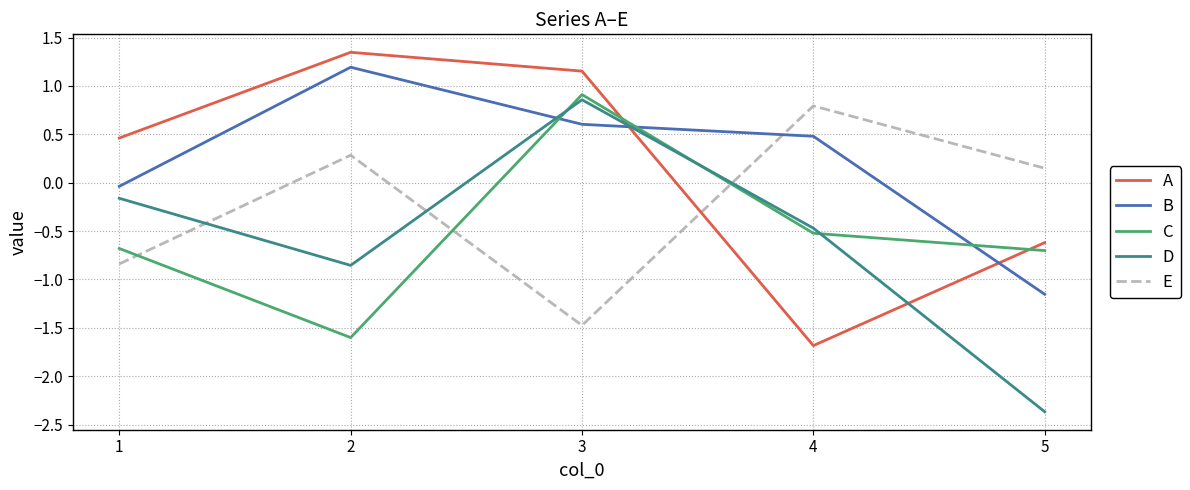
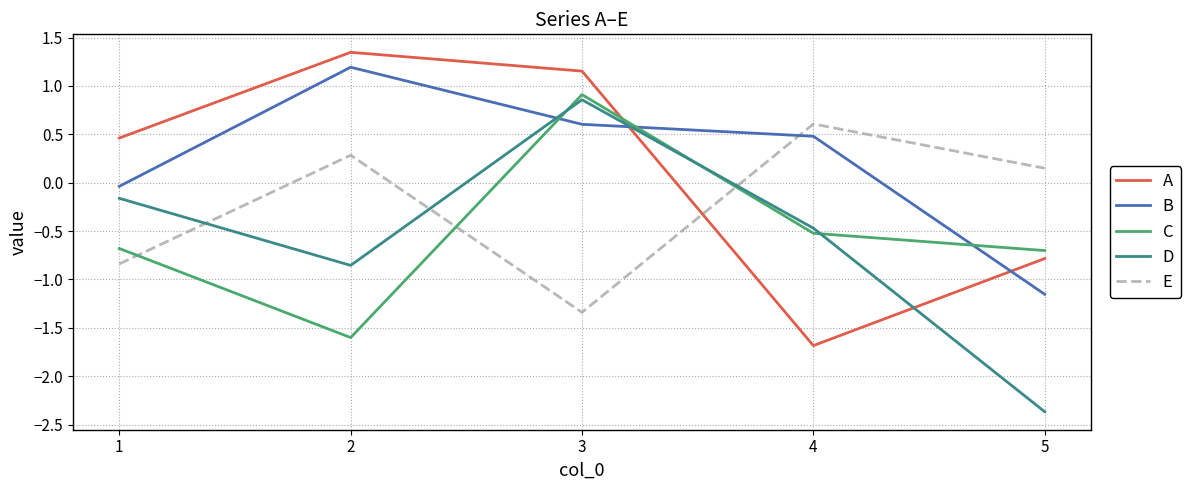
E, 3: -1.5 -> -1.3
E, 4: 0.8 -> 0.6
A, 5: -0.6 -> -0.8
